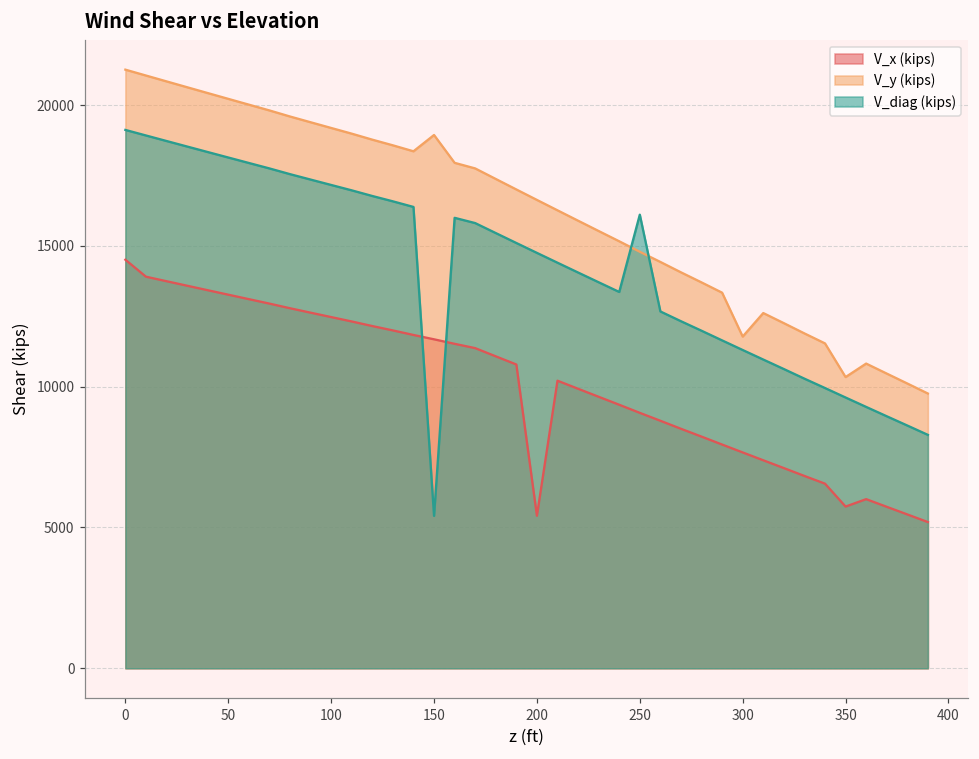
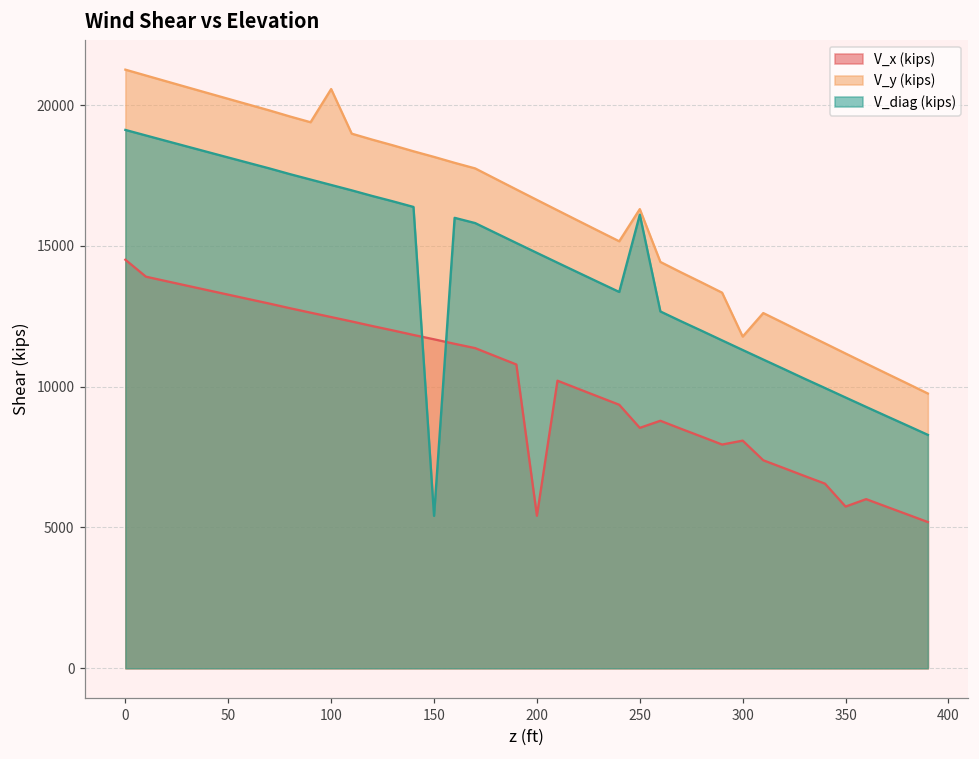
V_y (kips), 100: 19200 -> 20600
V_y (kips), 150: 18900 -> 18200
V_x (kips), 250: 9100 -> 8500
V_y (kips), 250: 14800 -> 16300
V_x (kips), 300: 7700 -> 8100
V_y (kips), 350: 10300 -> 11200
